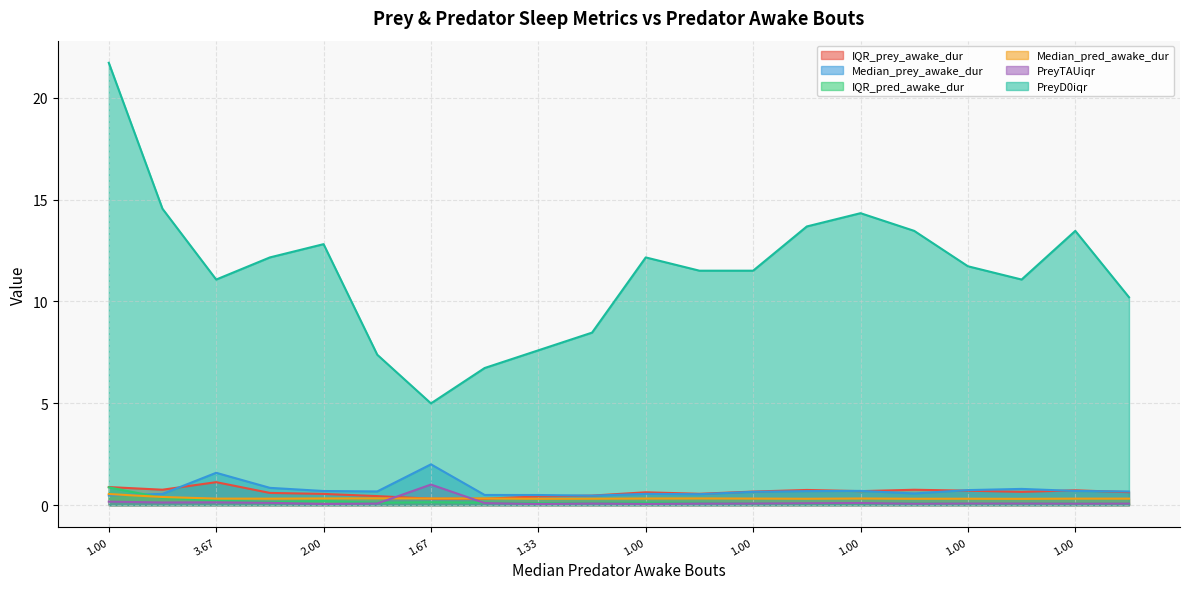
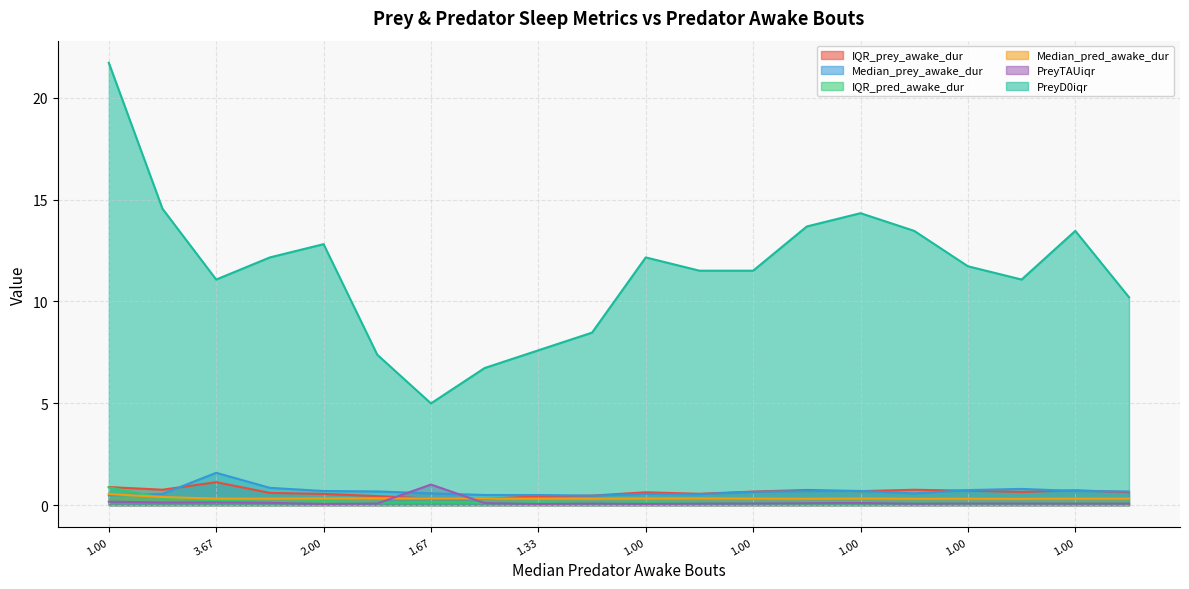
Median_prey_awake_dur, 1.67: 2.0 -> 0.6
